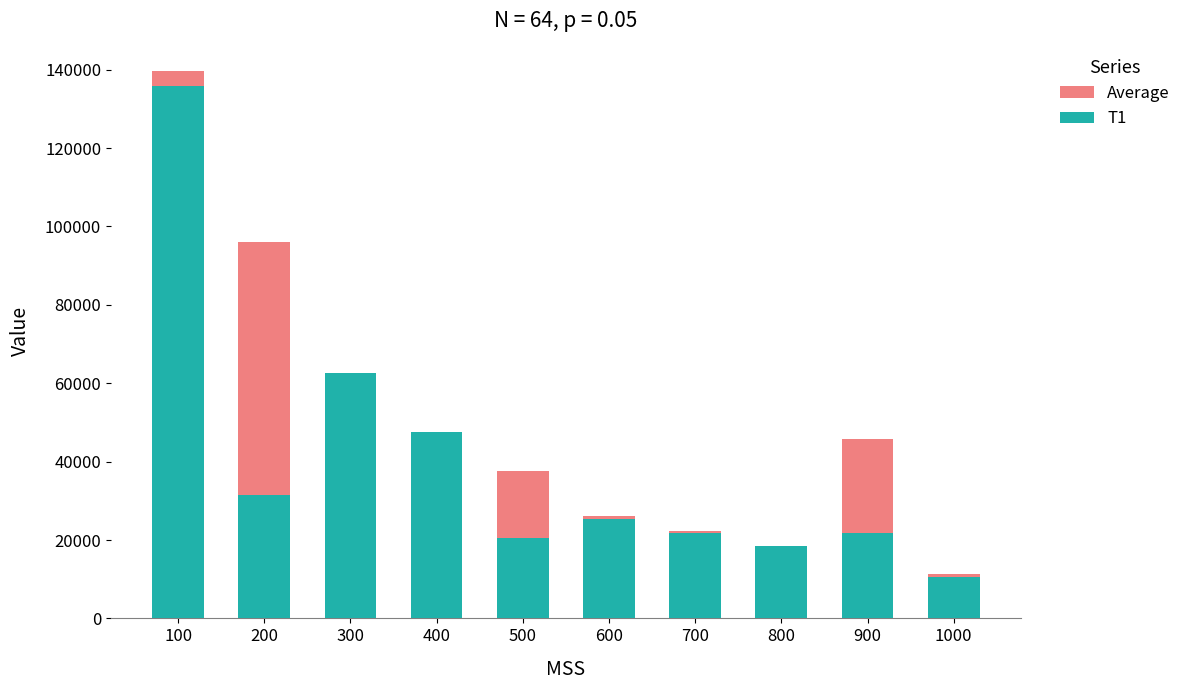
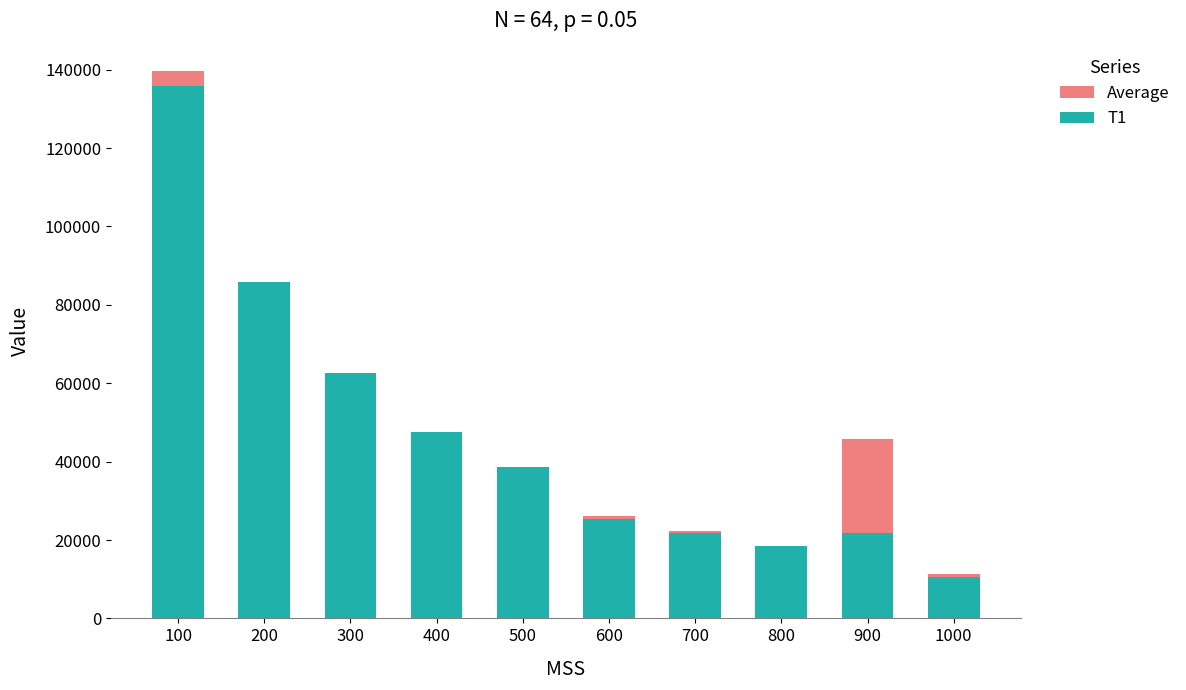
Average, 200: 96000 -> 83000
T1, 200: 31000 -> 86000
T1, 500: 21000 -> 39000
